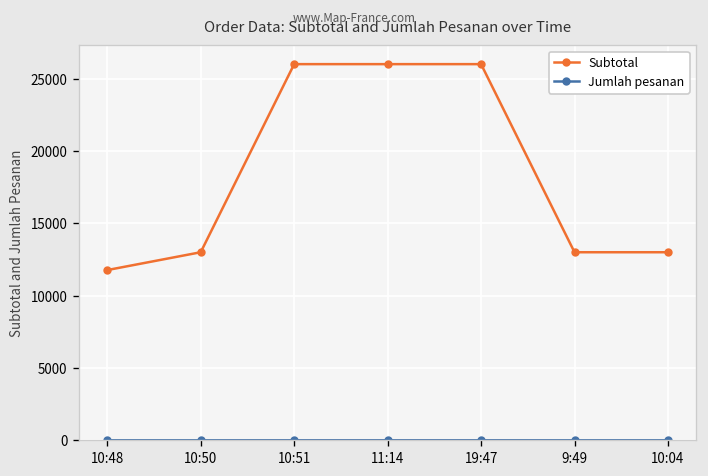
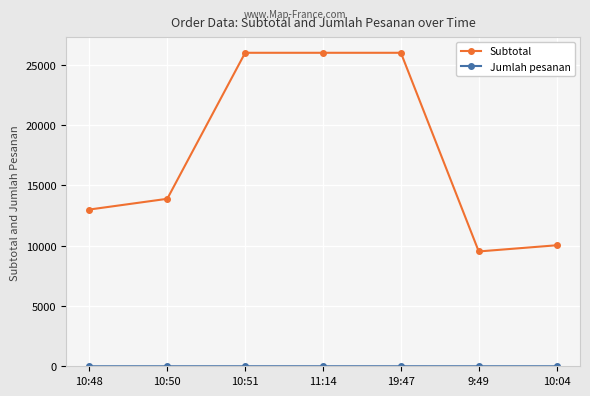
Subtotal, 10:48: 11800 -> 13000
Subtotal, 10:50: 13000 -> 13900
Subtotal, 9:49: 13000 -> 9500
Subtotal, 10:04: 13000 -> 10000
